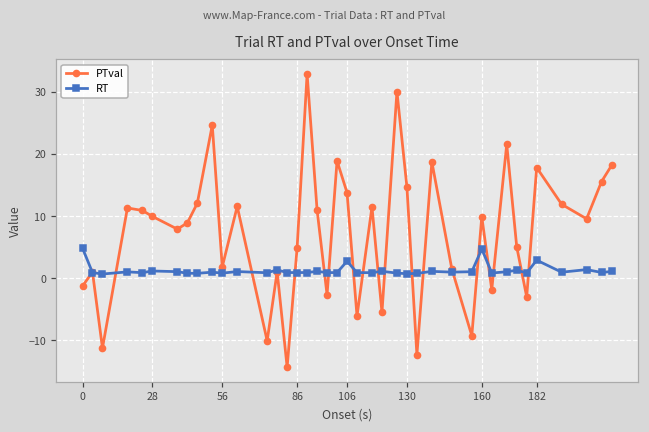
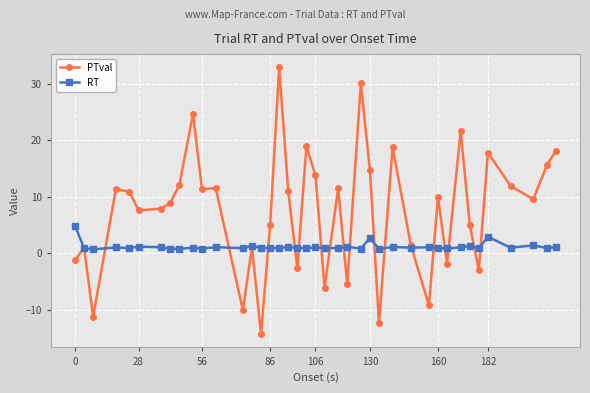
PTval, 28: 10 -> 8
PTval, 56: 2 -> 11
RT, 106: 3 -> 1
RT, 130: 1 -> 3
RT, 160: 5 -> 1
